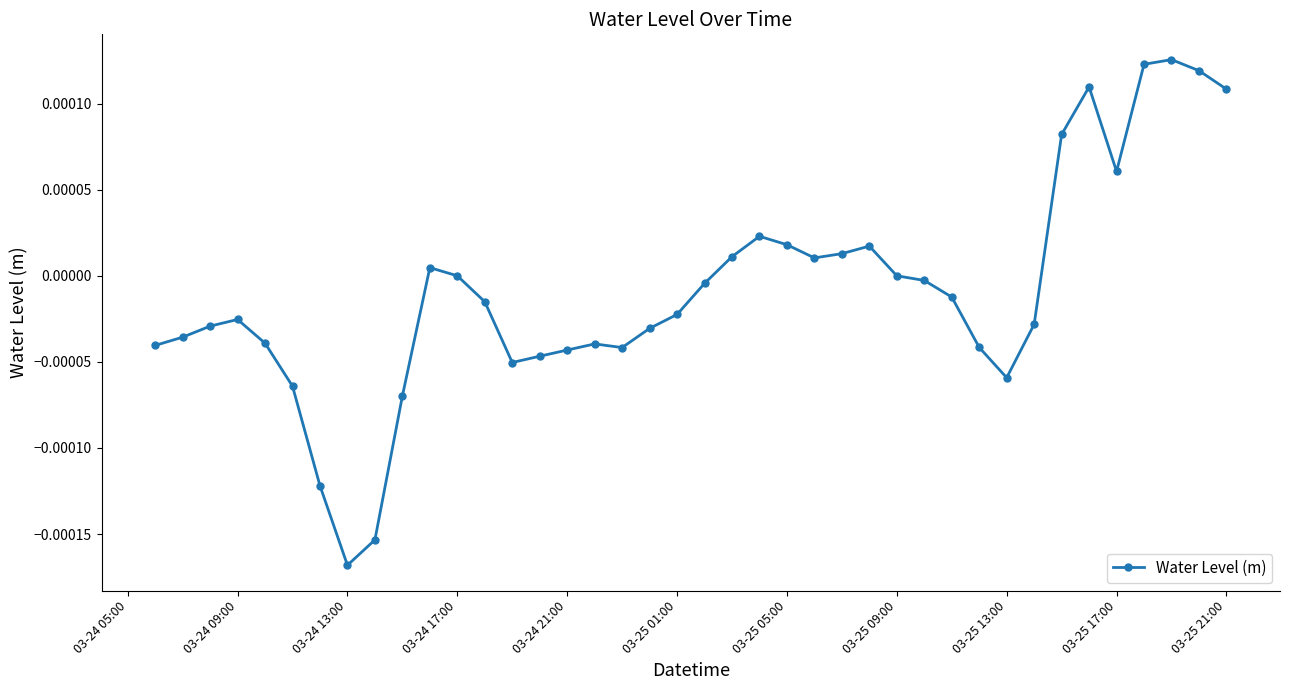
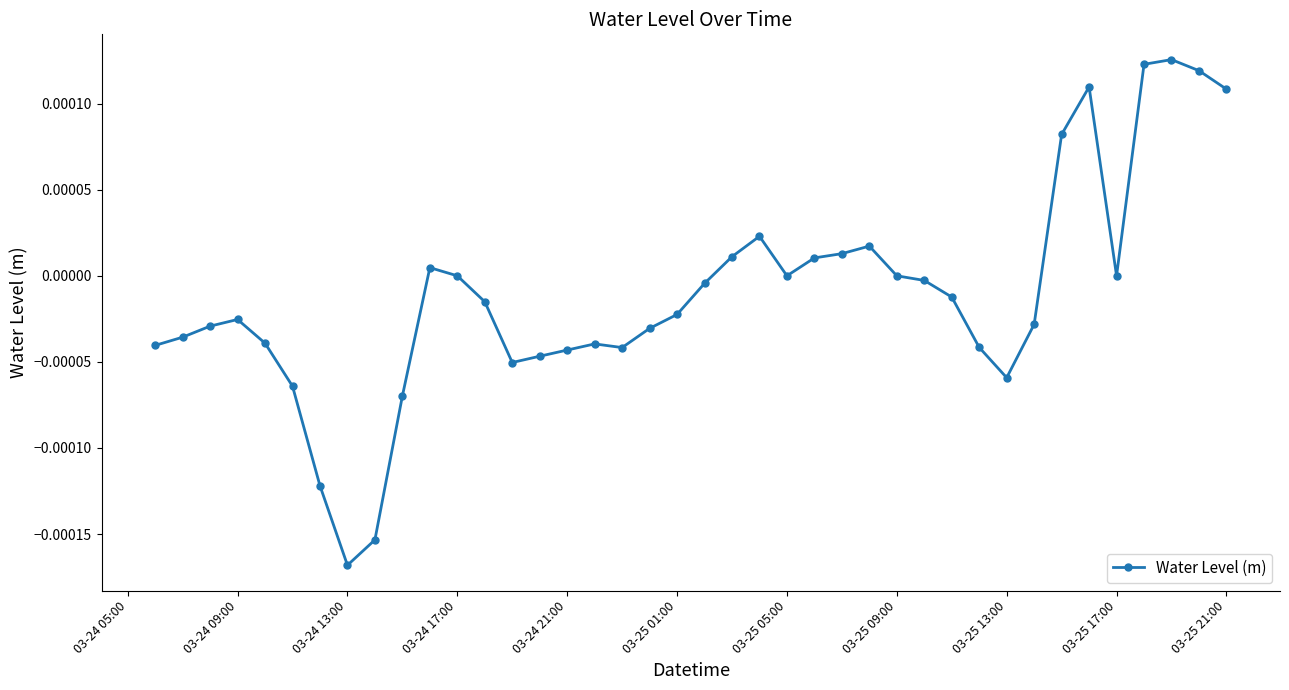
03-25 05:00: 0.00002 -> 0.00000
03-25 17:00: 0.0001 -> 0.0000
